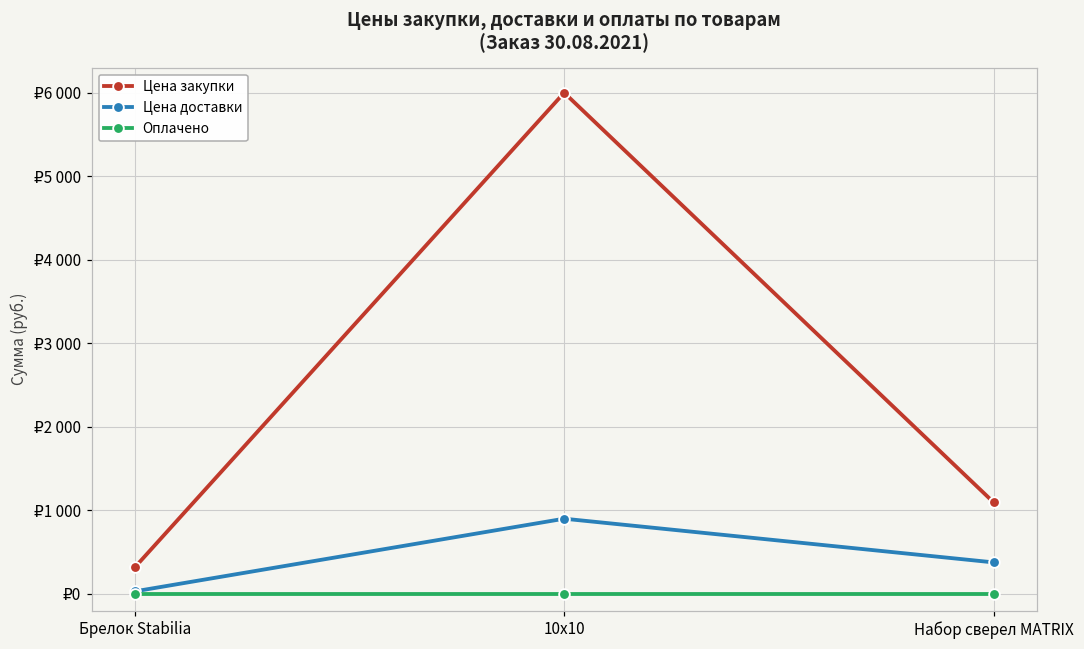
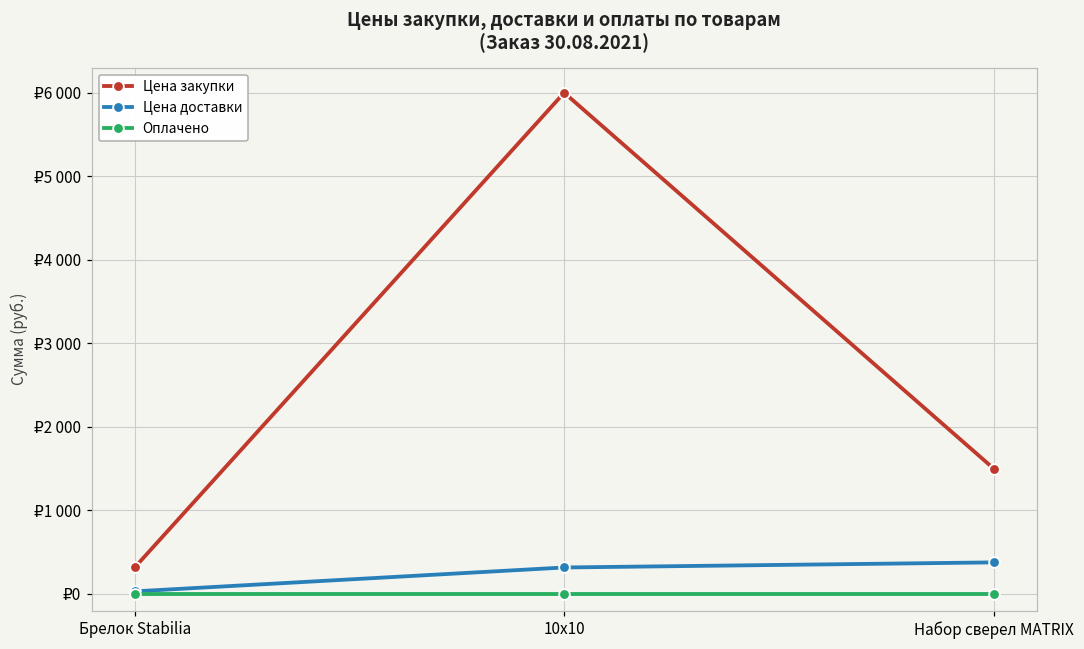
Цена доставки, 10х10: ₽900 -> ₽300
Цена закупки, Набор сверел MATRIX: ₽1100 -> ₽1500
